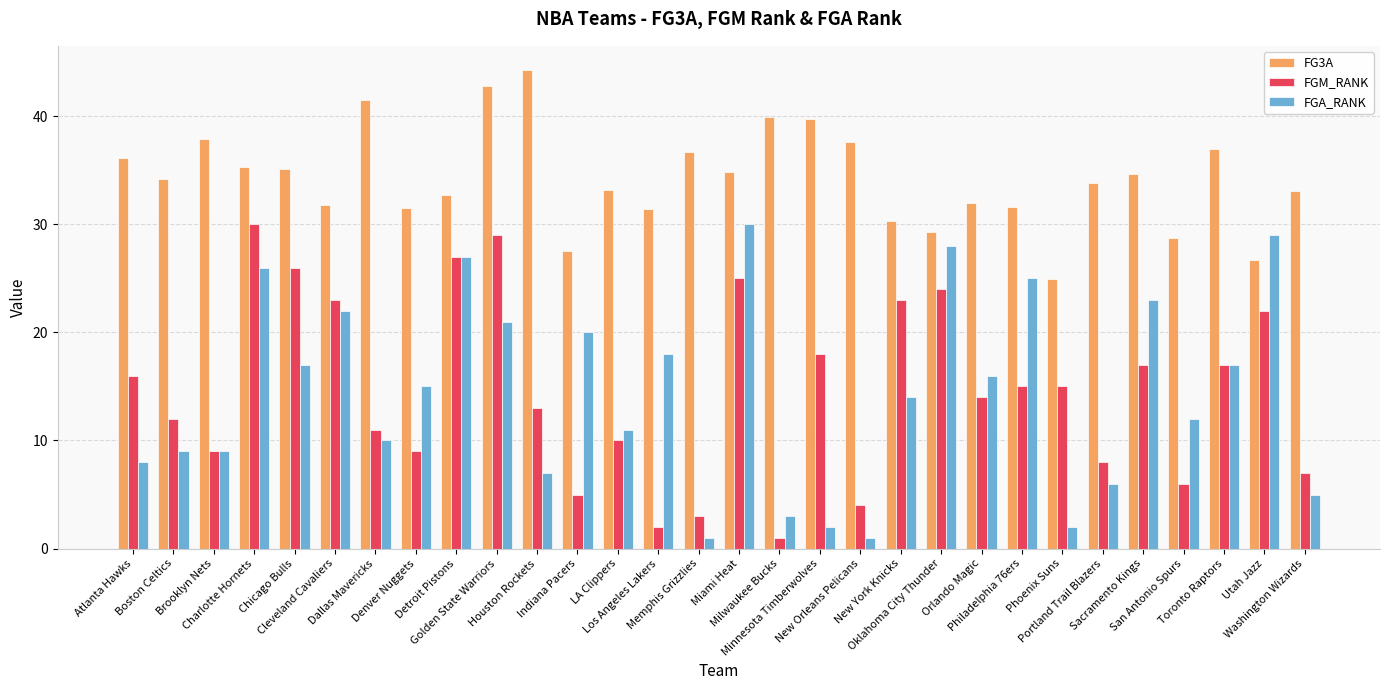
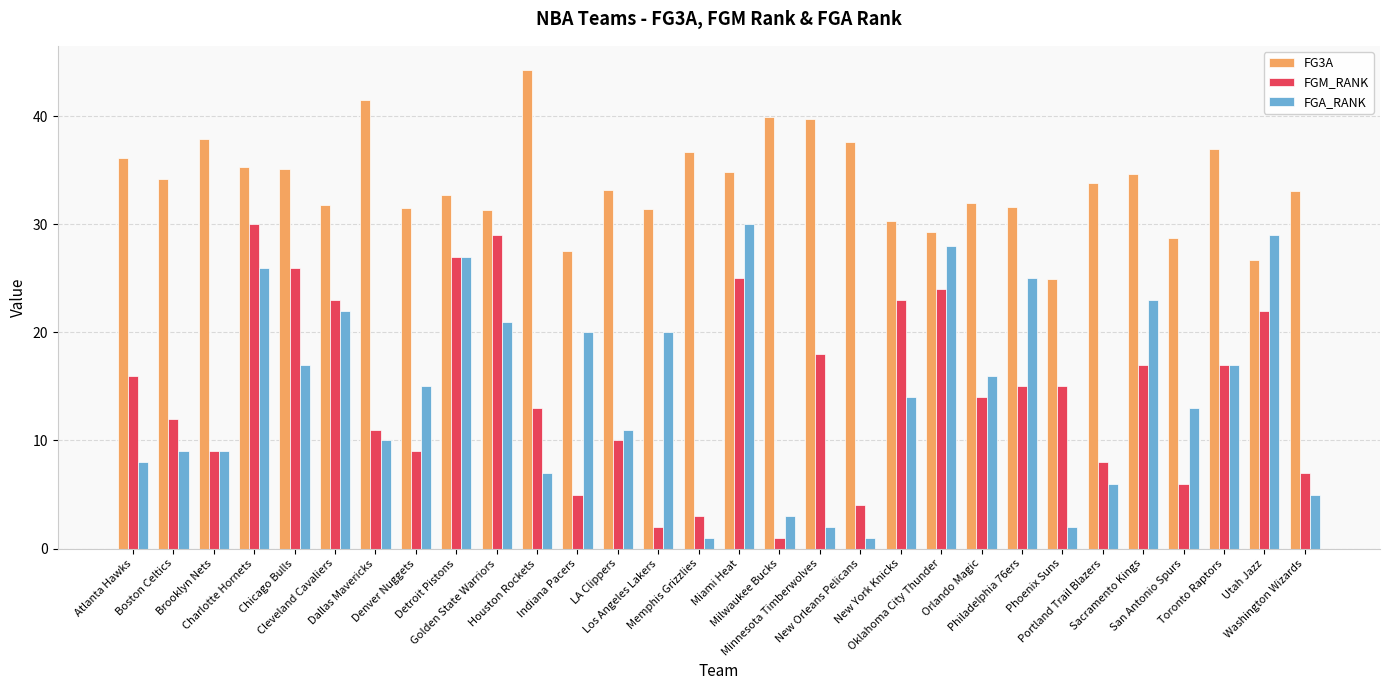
FG3A, Golden State Warriors: 42.8 -> 31.3
FGA_RANK, Los Angeles Lakers: 18 -> 20
FGA_RANK, San Antonio Spurs: 12 -> 13
